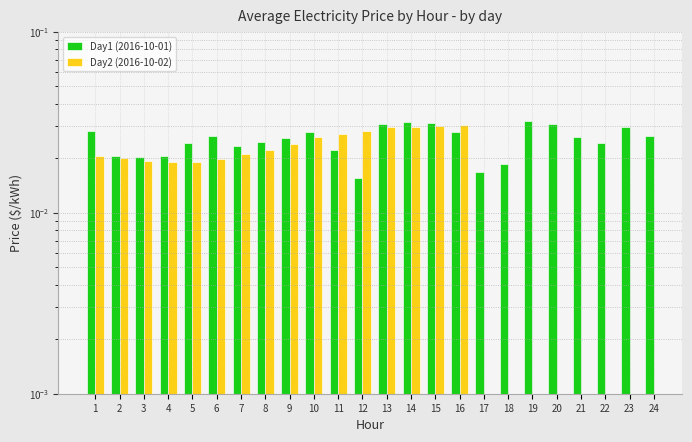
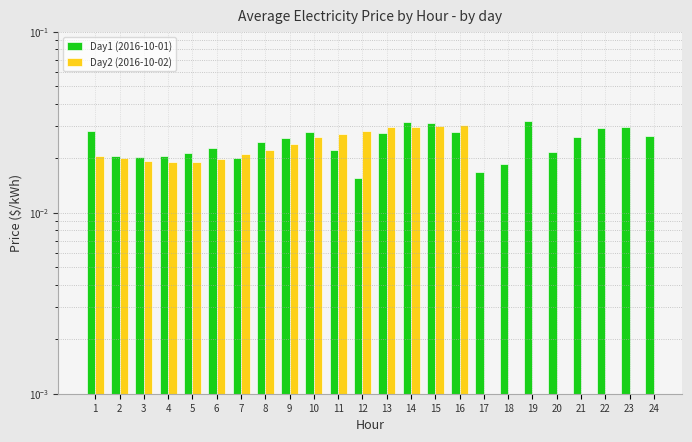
Day1 (2016-10-01), 5: 0.024 -> 0.022
Day1 (2016-10-01), 6: 0.027 -> 0.023
Day1 (2016-10-01), 7: 0.024 -> 0.020
Day1 (2016-10-01), 13: 0.031 -> 0.028
Day1 (2016-10-01), 20: 0.031 -> 0.022
Day1 (2016-10-01), 22: 0.024 -> 0.029
